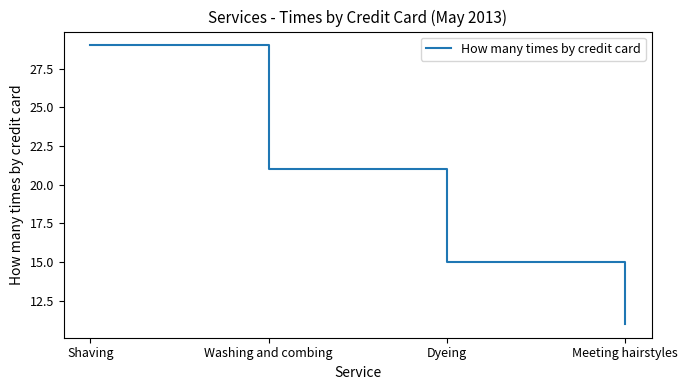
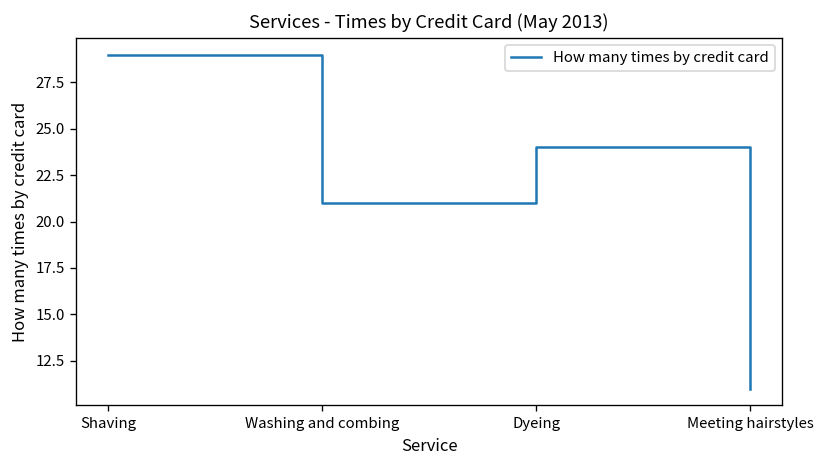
Dyeing: 15 -> 24
